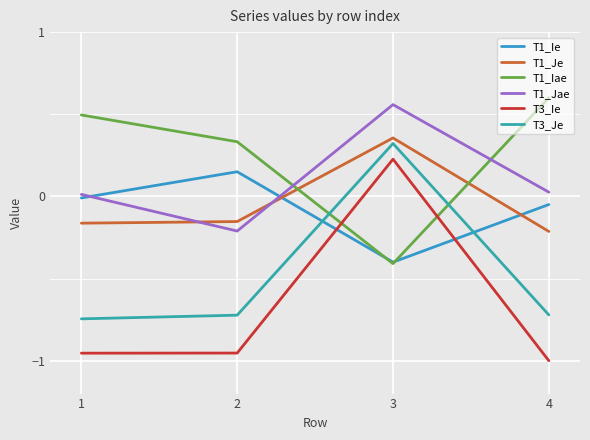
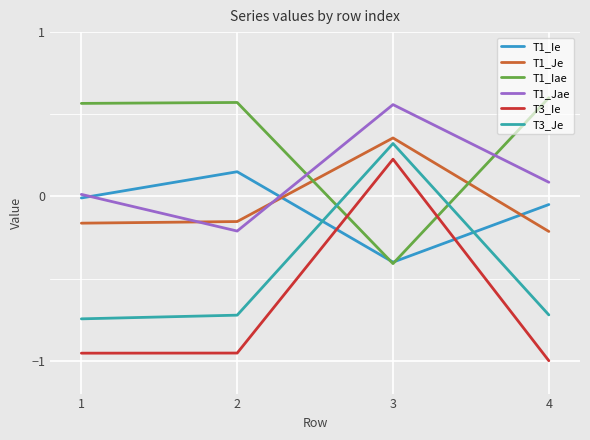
T1_Iae, 1: 0.50 -> 0.57
T1_Iae, 2: 0.33 -> 0.57
T1_Jae, 4: 0.03 -> 0.09
